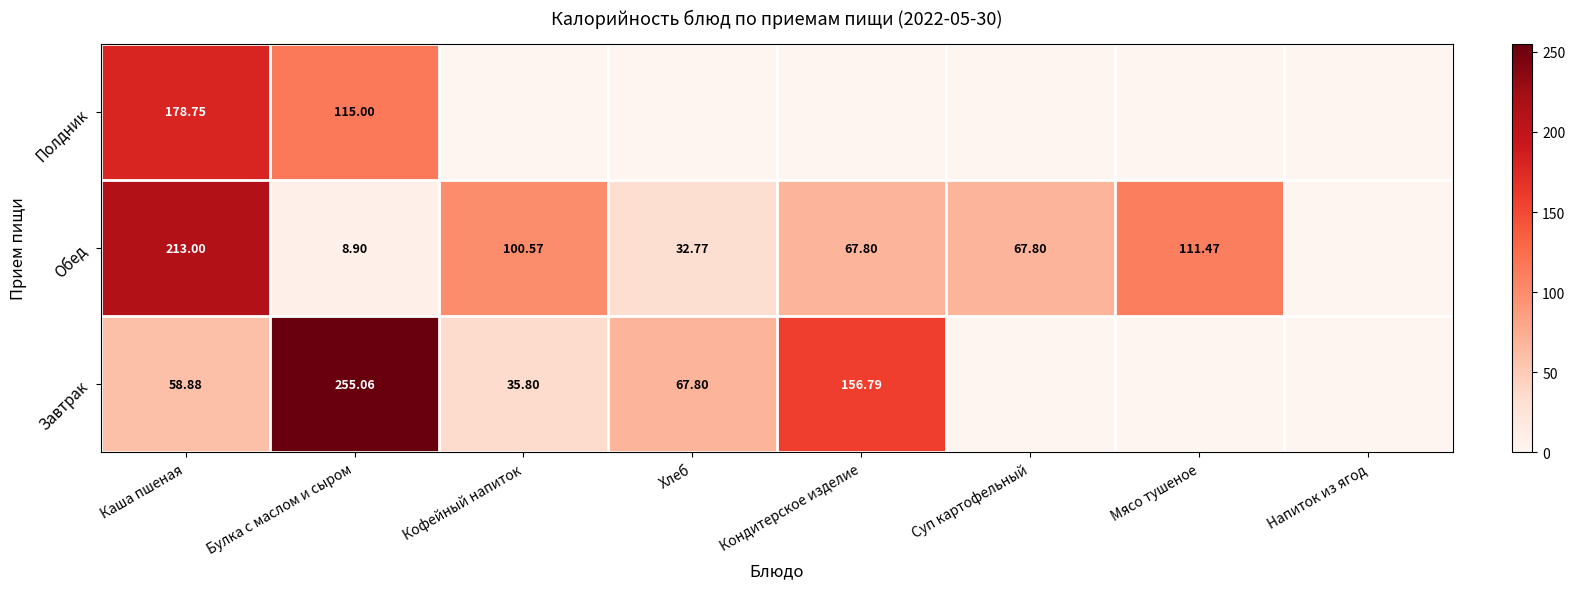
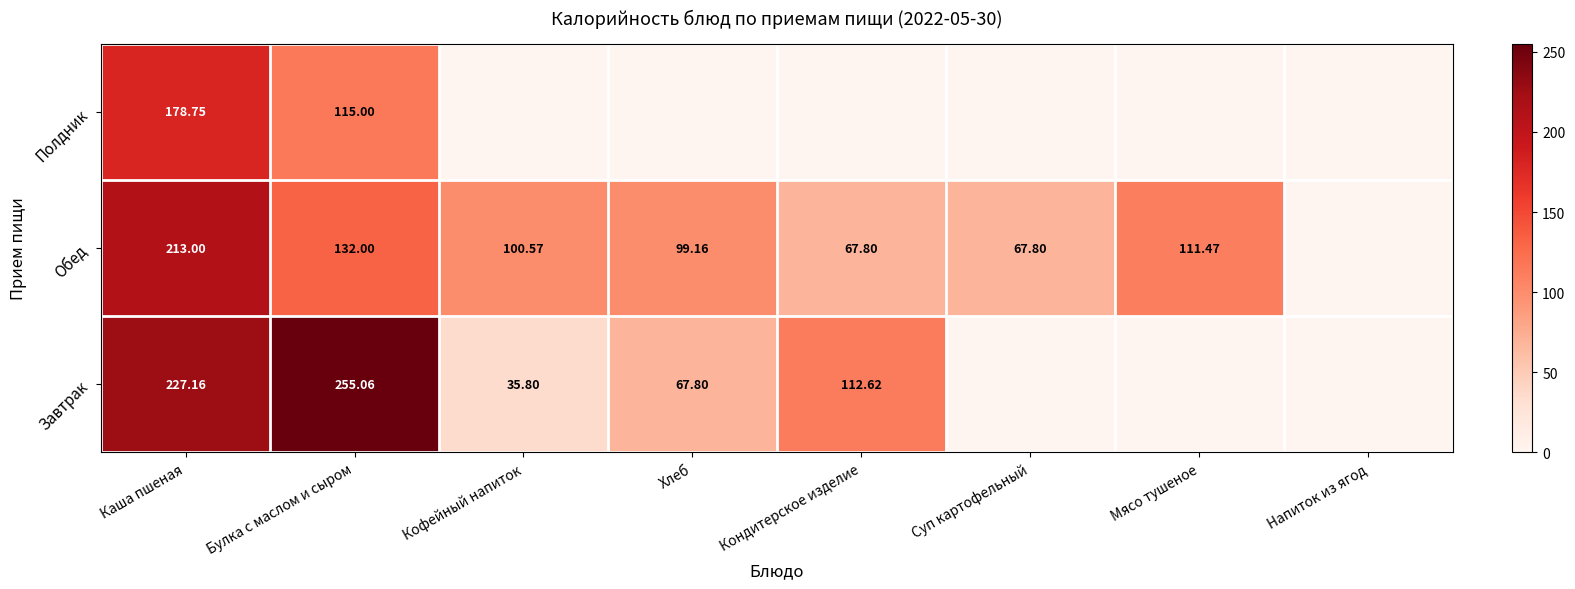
Обед, Булка с маслом и сыром: 8.90 -> 132.00
Обед, Хлеб: 32.77 -> 99.16
Завтрак, Каша пшеная: 58.88 -> 227.16
Завтрак, Кондитерское изделие: 156.79 -> 112.62
